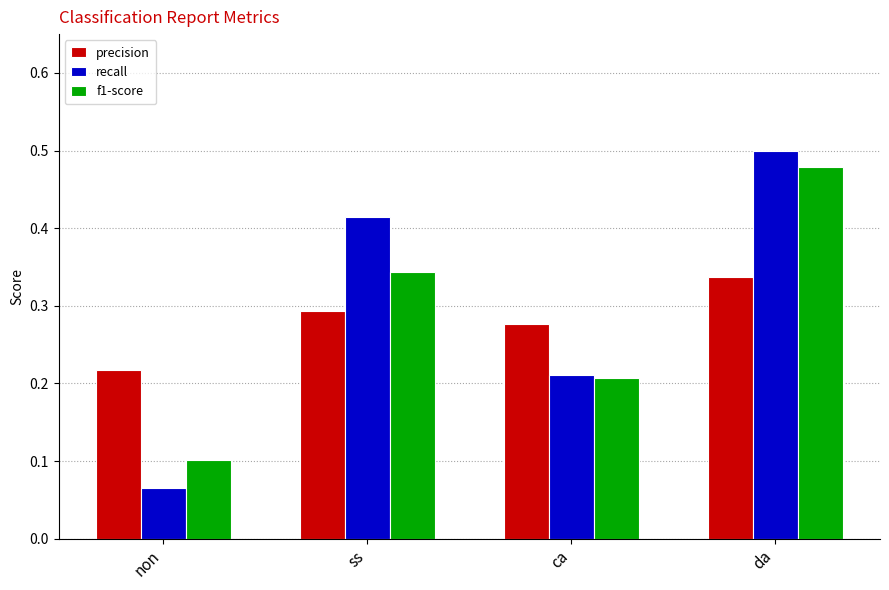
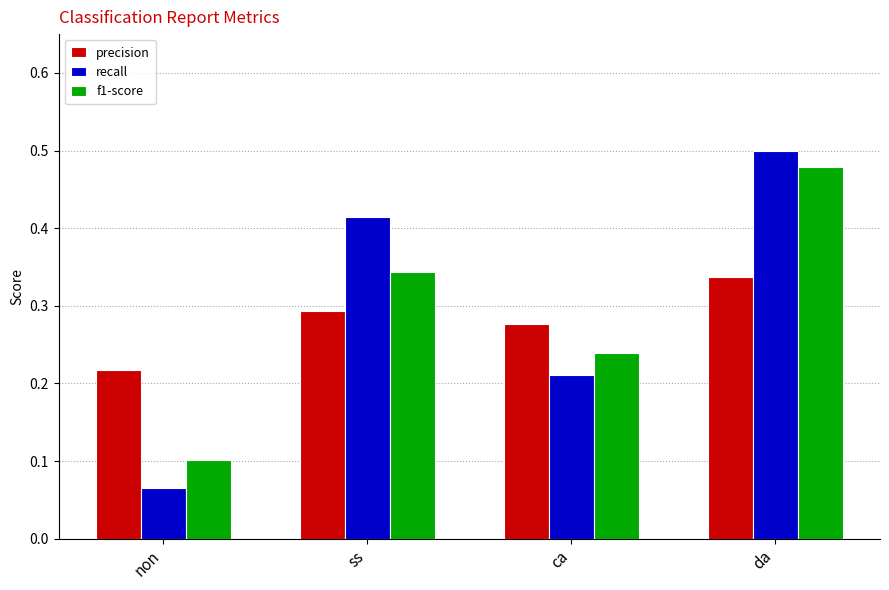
f1-score, ca: 0.21 -> 0.24
